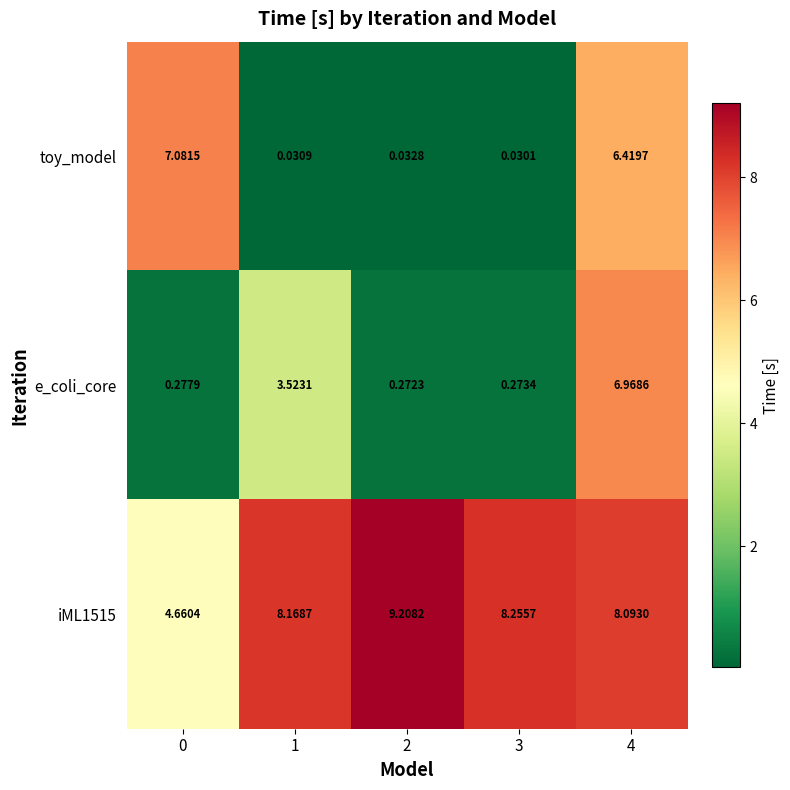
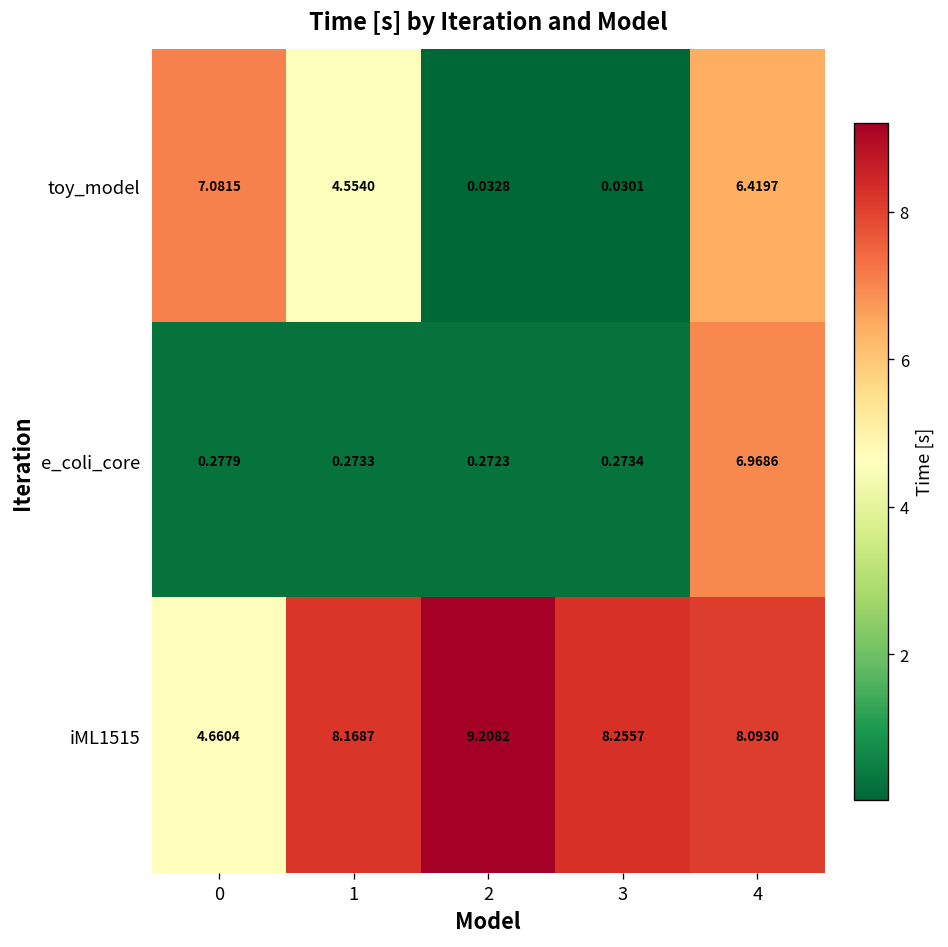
toy_model, 1: 0.0309 -> 4.5540
e_coli_core, 1: 3.5231 -> 0.2733
